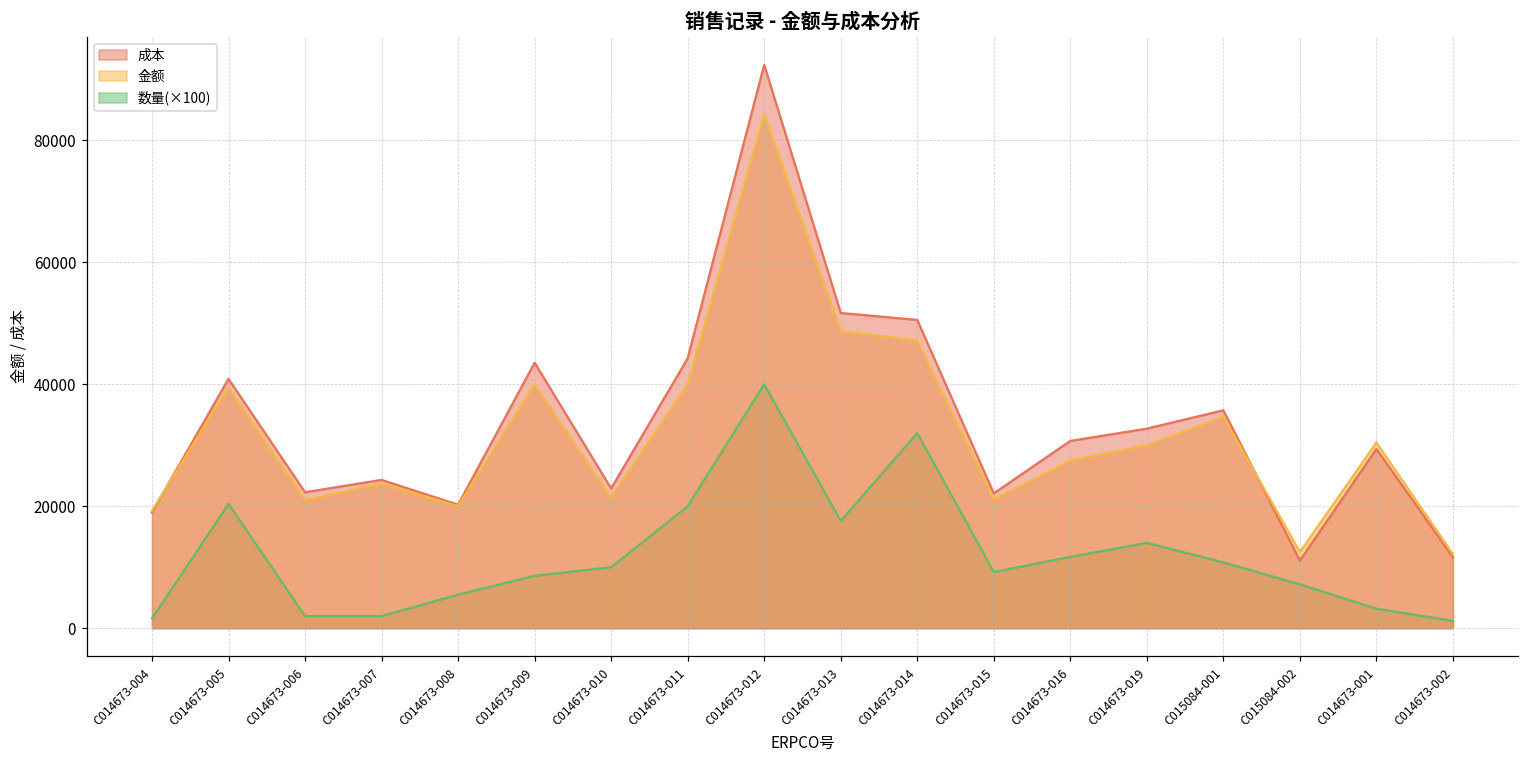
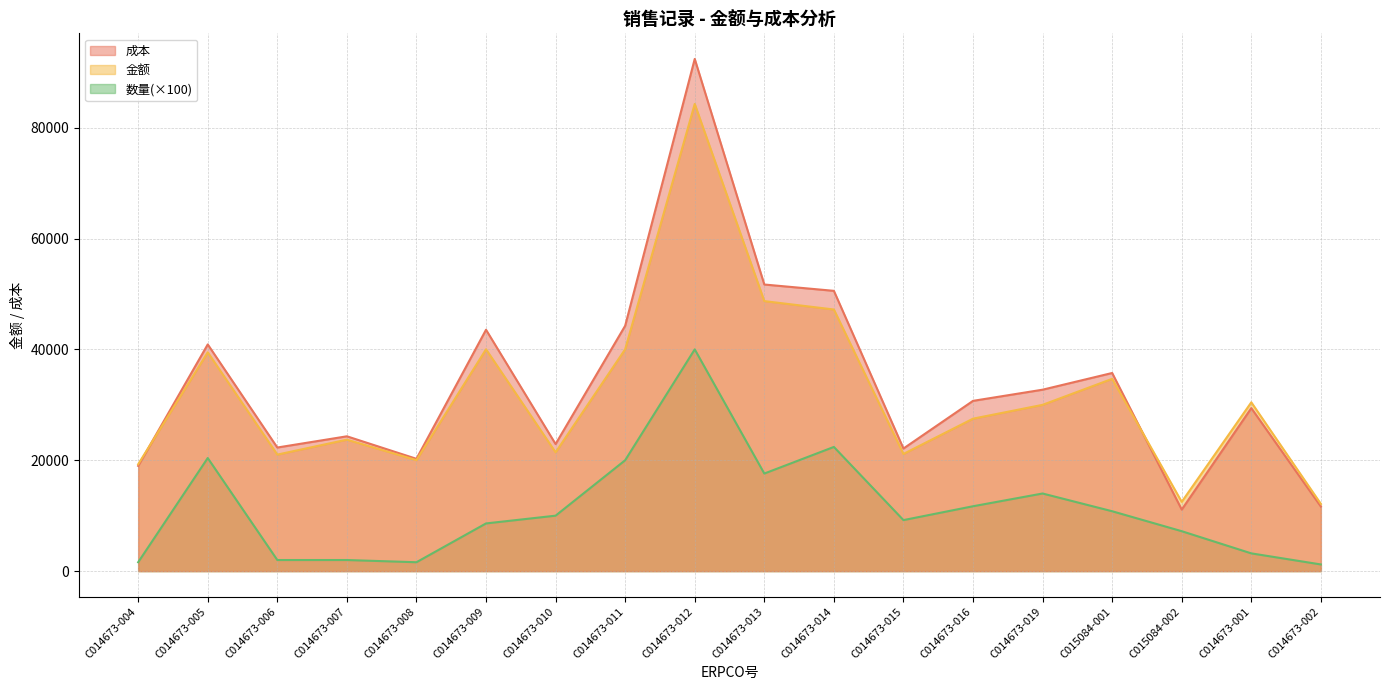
数量(×100), C014673-008: 6000 -> 2000
数量(×100), C014673-014: 32000 -> 22000
